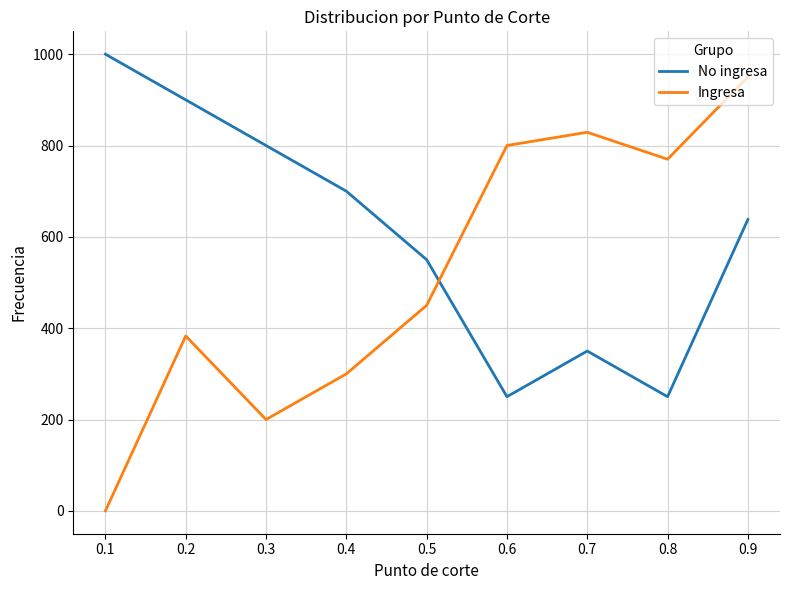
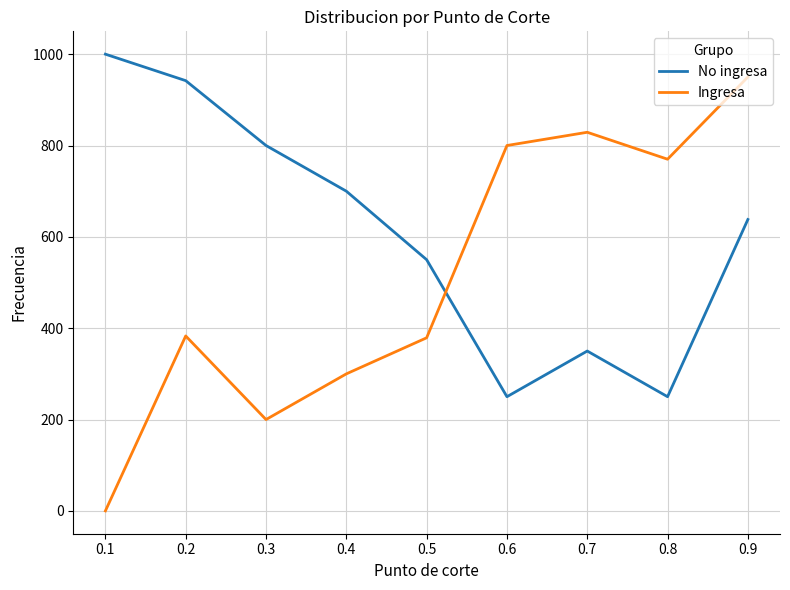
No ingresa, 0.2: 900 -> 940
Ingresa, 0.5: 450 -> 380
